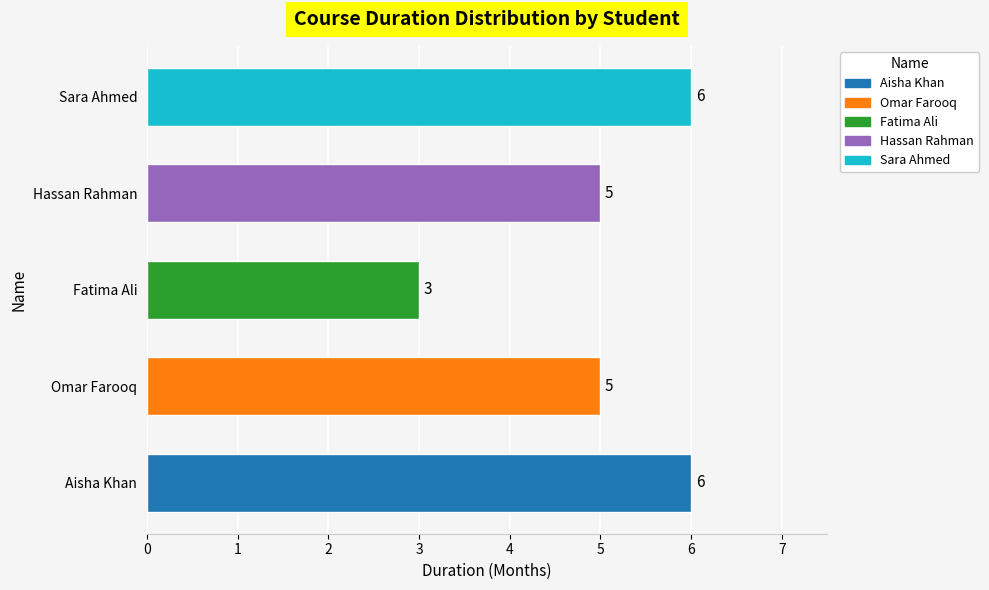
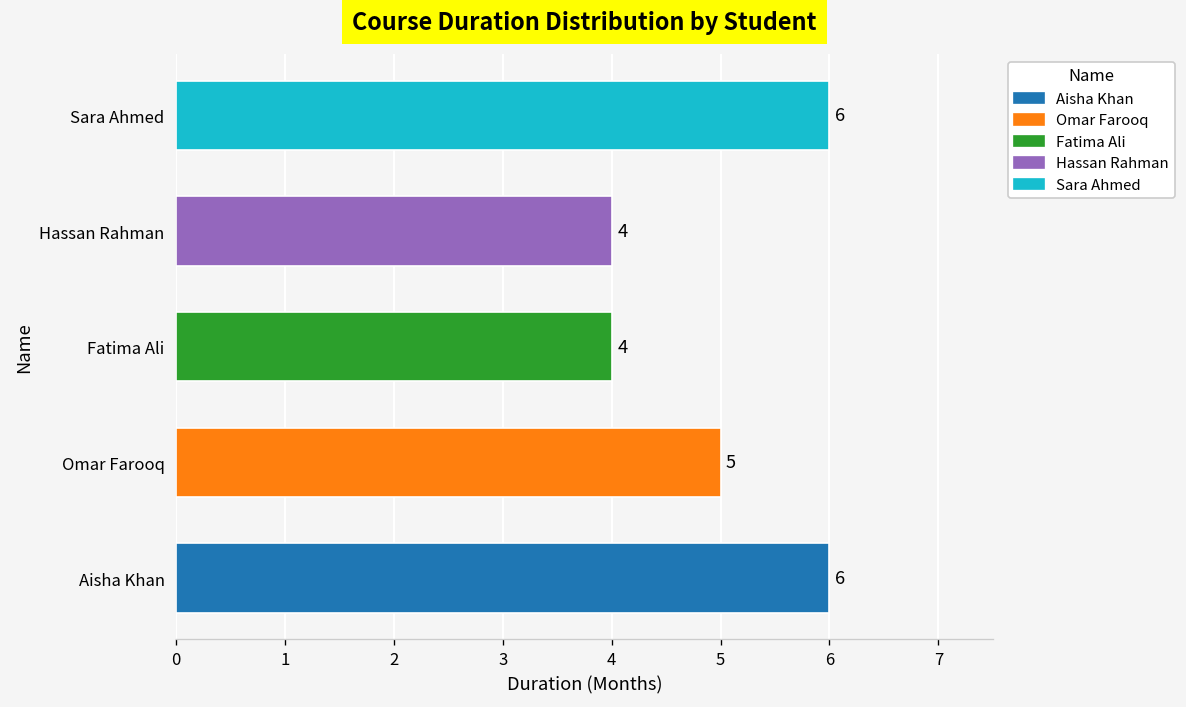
Hassan Rahman: 5 -> 4
Fatima Ali: 3 -> 4
